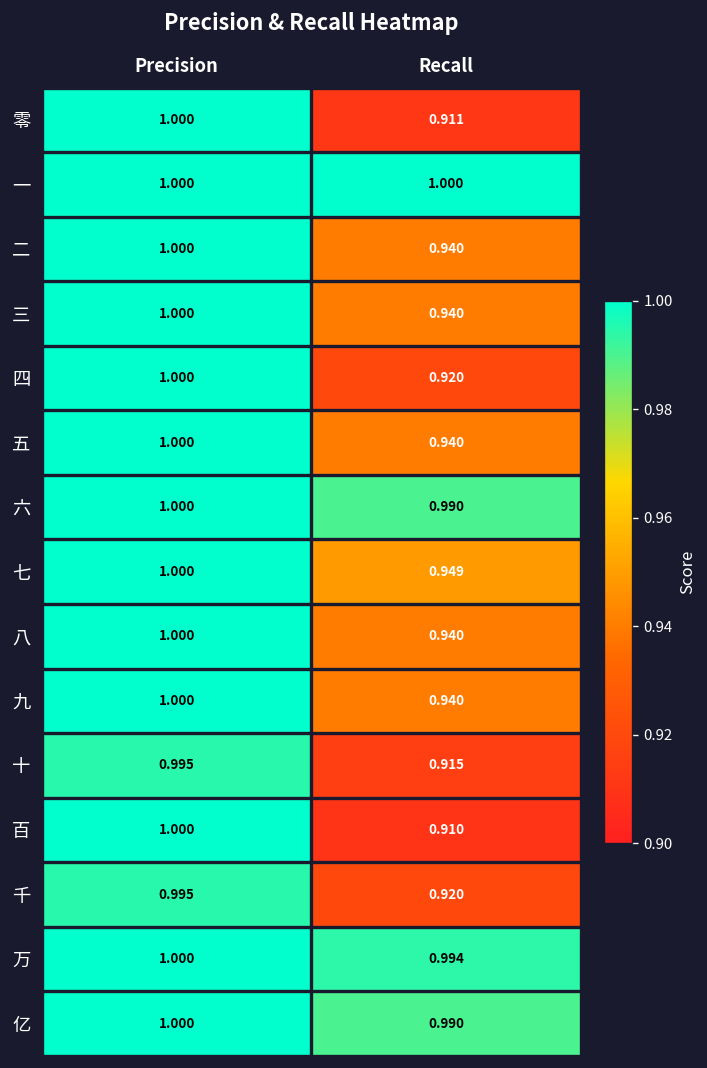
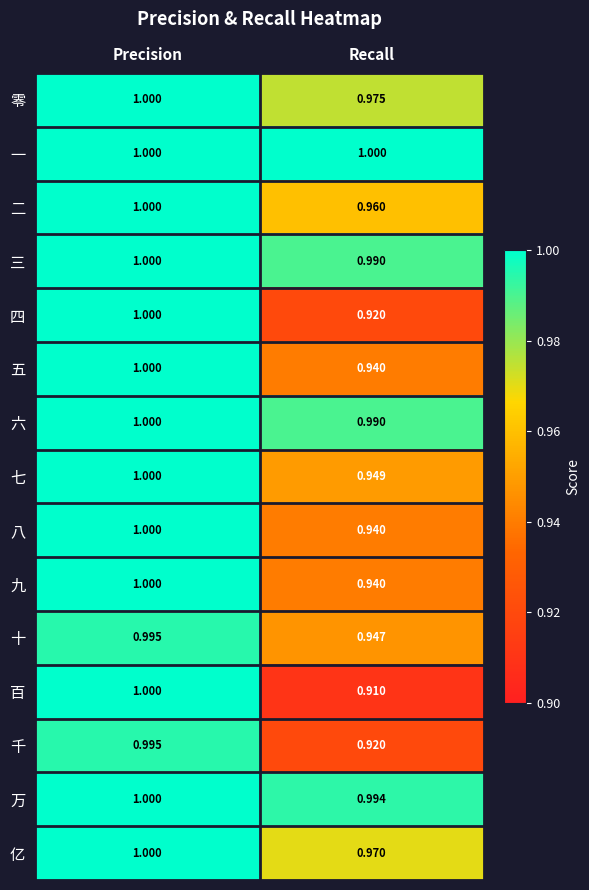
零, Recall: 0.911 -> 0.975
二, Recall: 0.940 -> 0.960
三, Recall: 0.940 -> 0.990
十, Recall: 0.915 -> 0.947
亿, Recall: 0.990 -> 0.970
